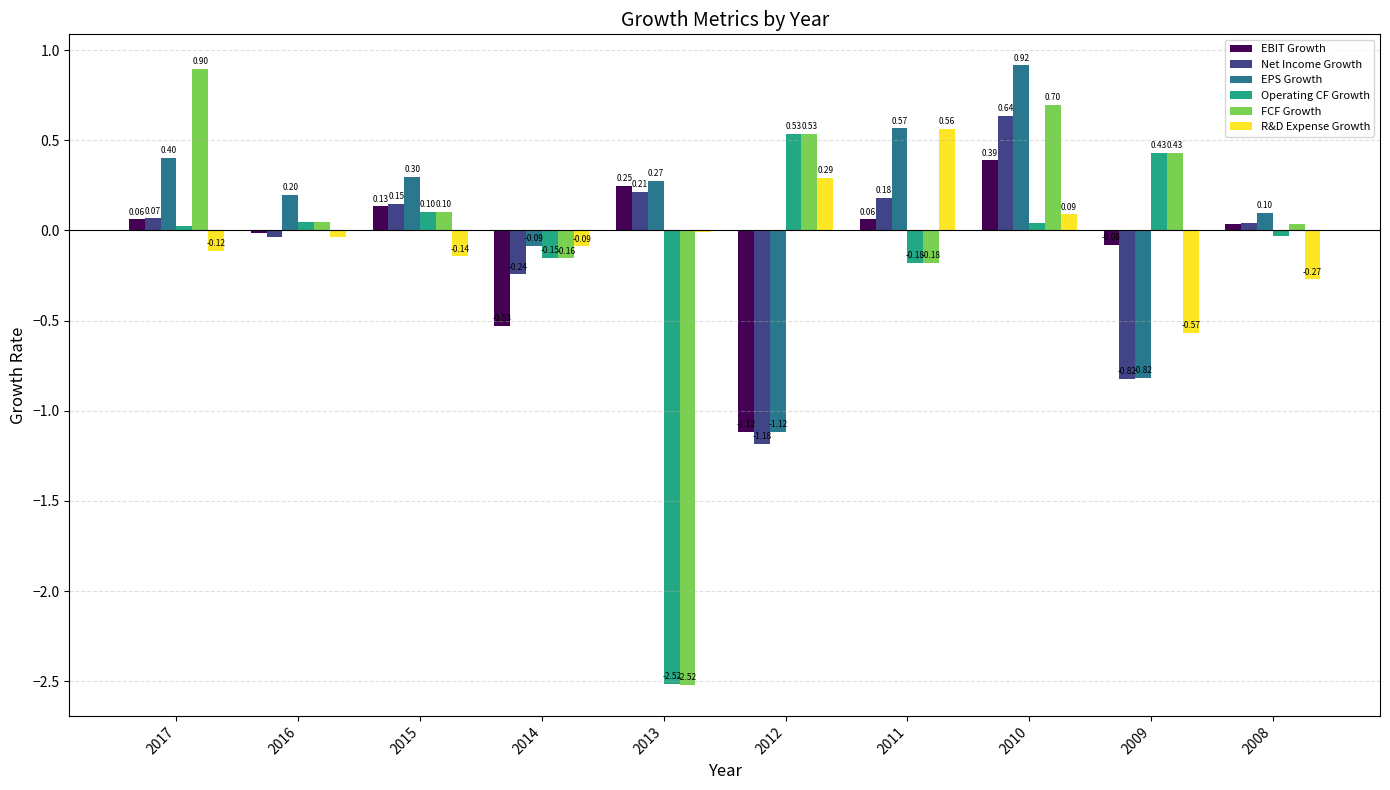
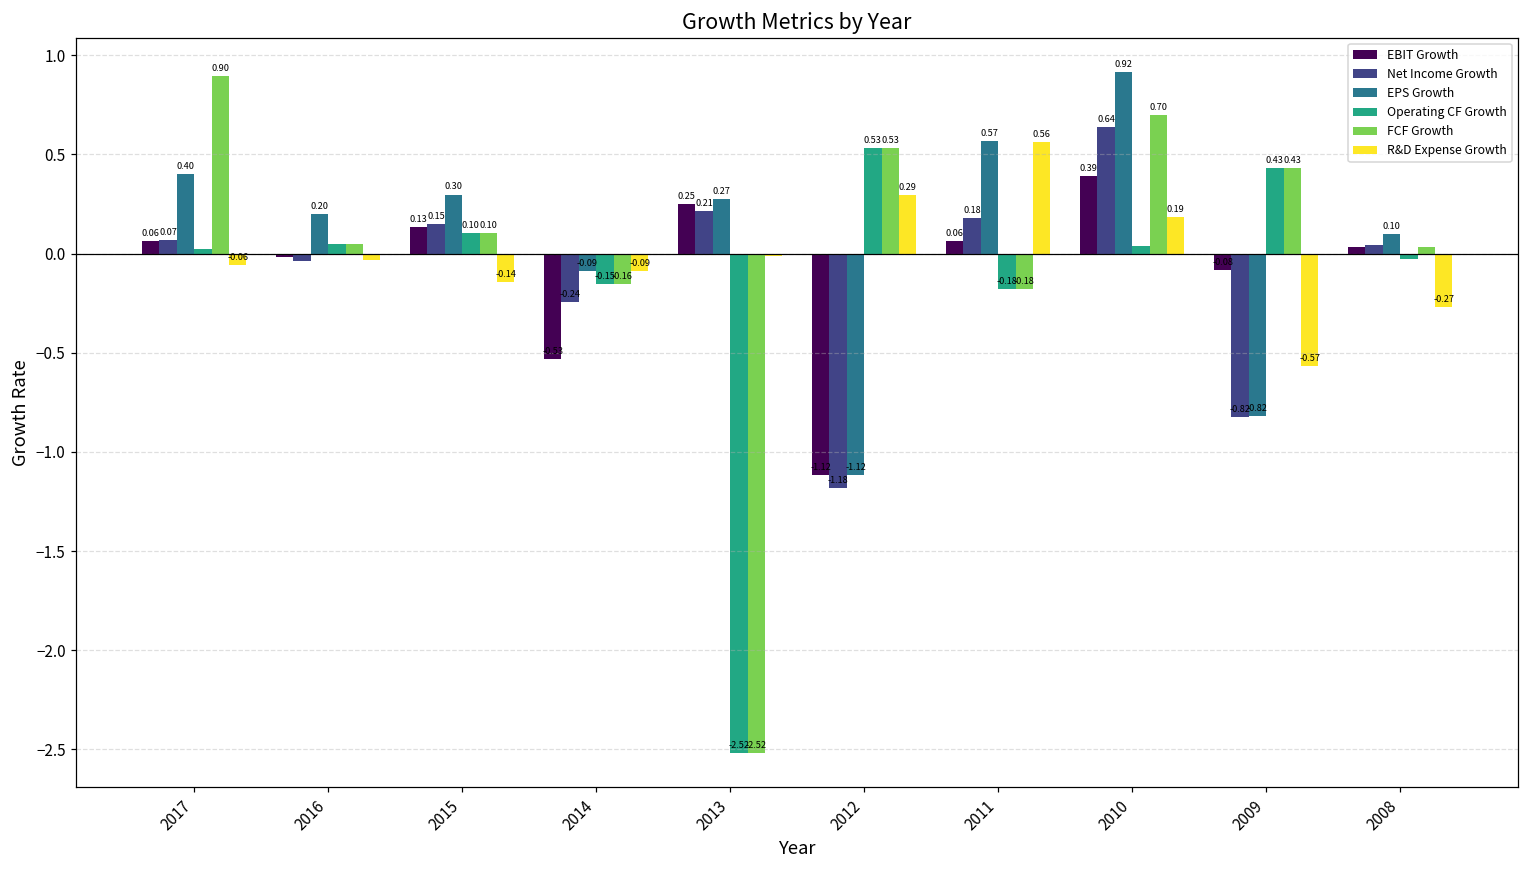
R&D Expense Growth, 2017: -0.12 -> -0.06
R&D Expense Growth, 2010: 0.09 -> 0.19
